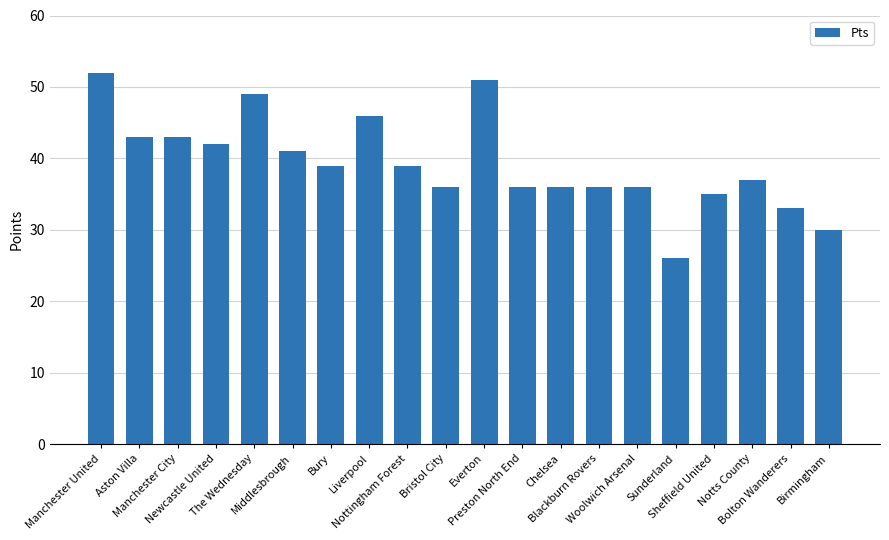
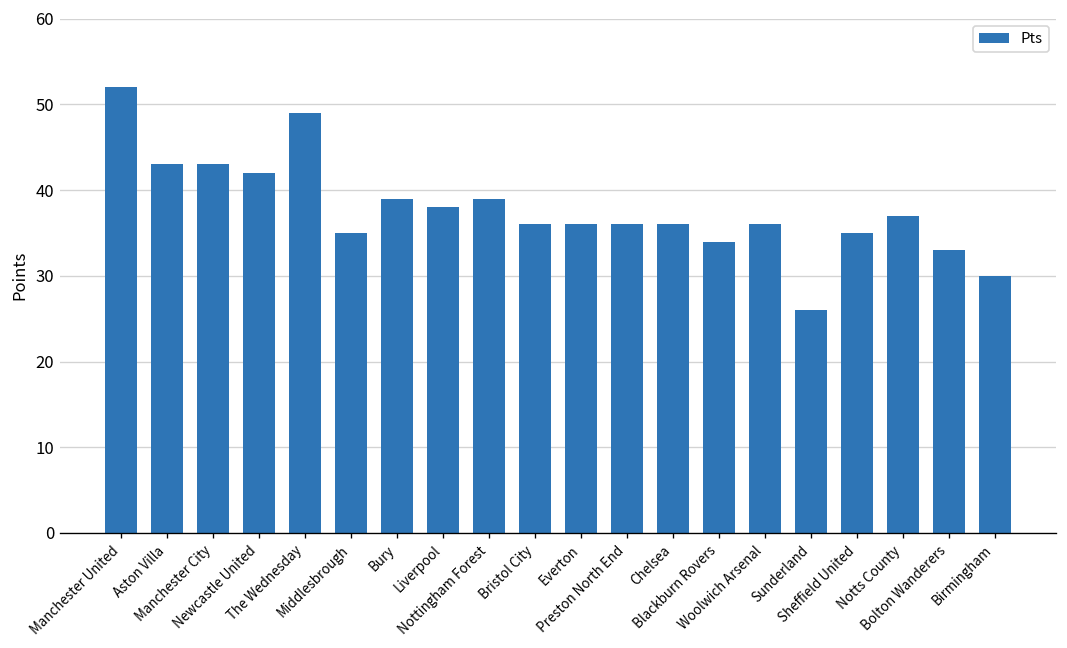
Middlesbrough: 41 -> 35
Liverpool: 46 -> 38
Everton: 51 -> 36
Blackburn Rovers: 36 -> 34
